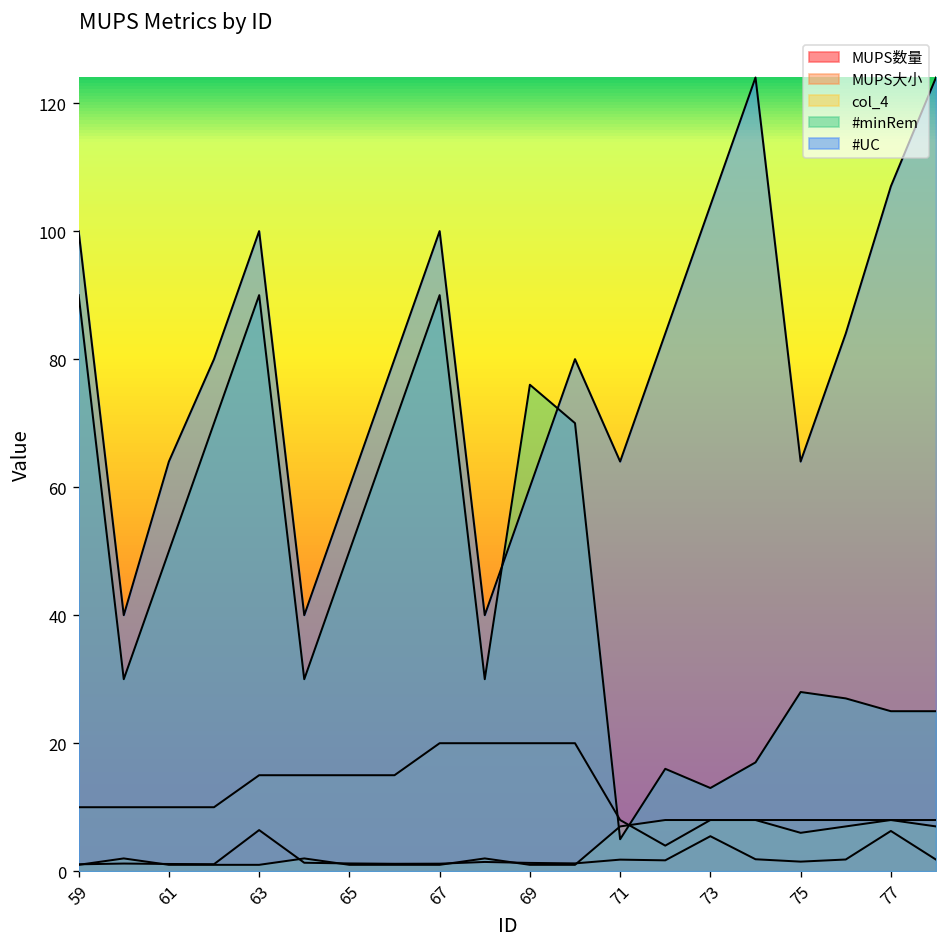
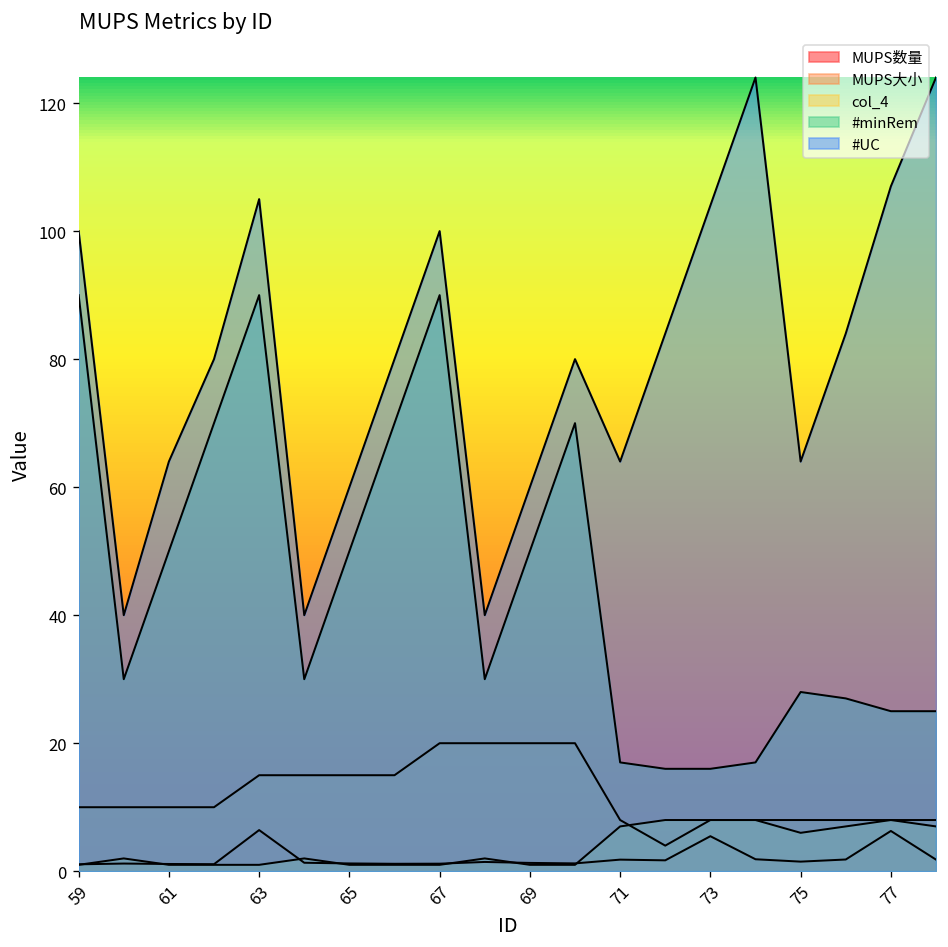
#UC, 63: 100 -> 105
#minRem, 69: 76 -> 50
#minRem, 71: 5 -> 17
#minRem, 73: 13 -> 16
